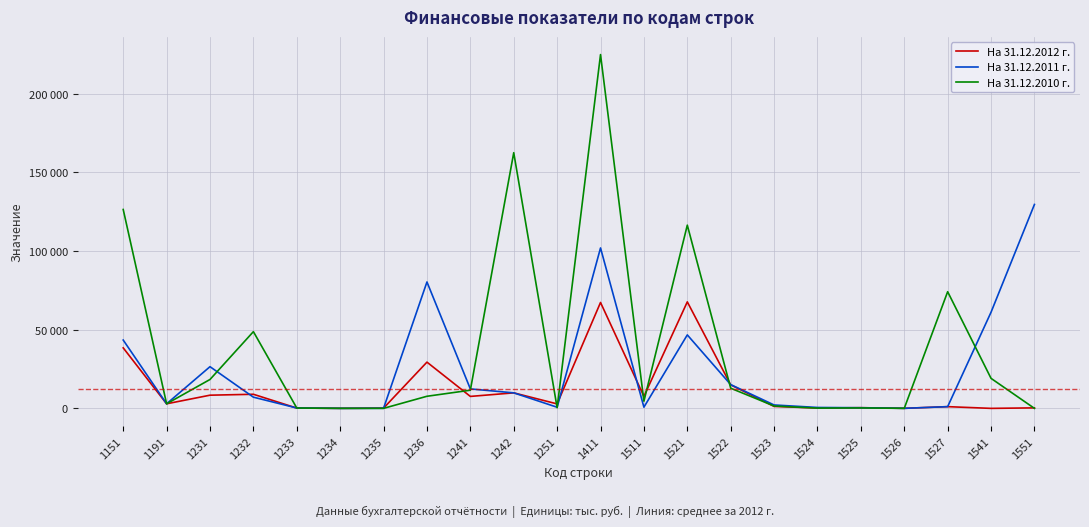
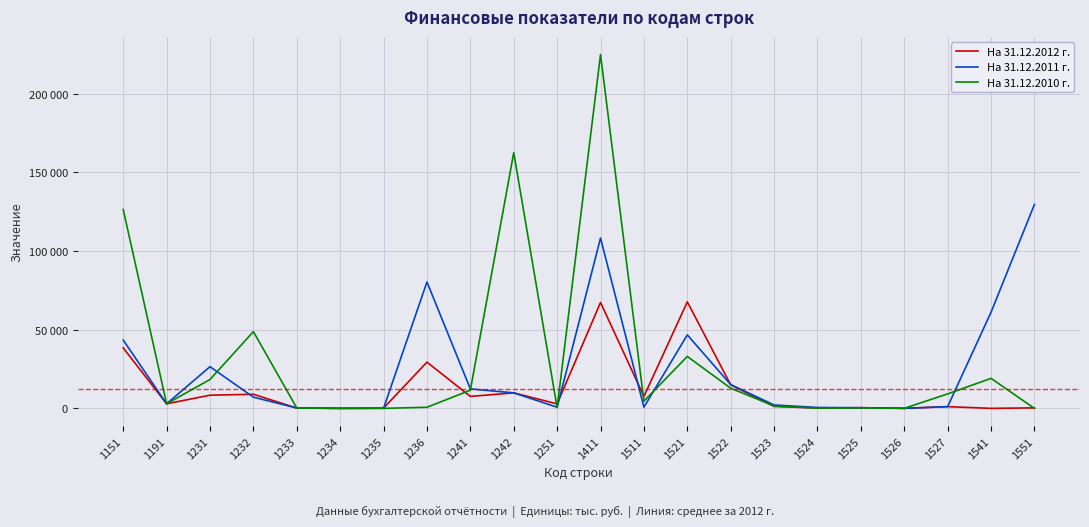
На 31.12.2010 г., 1236: 8000 -> 1000
На 31.12.2011 г., 1411: 102000 -> 108000
На 31.12.2010 г., 1521: 116000 -> 33000
На 31.12.2010 г., 1527: 74000 -> 9000
